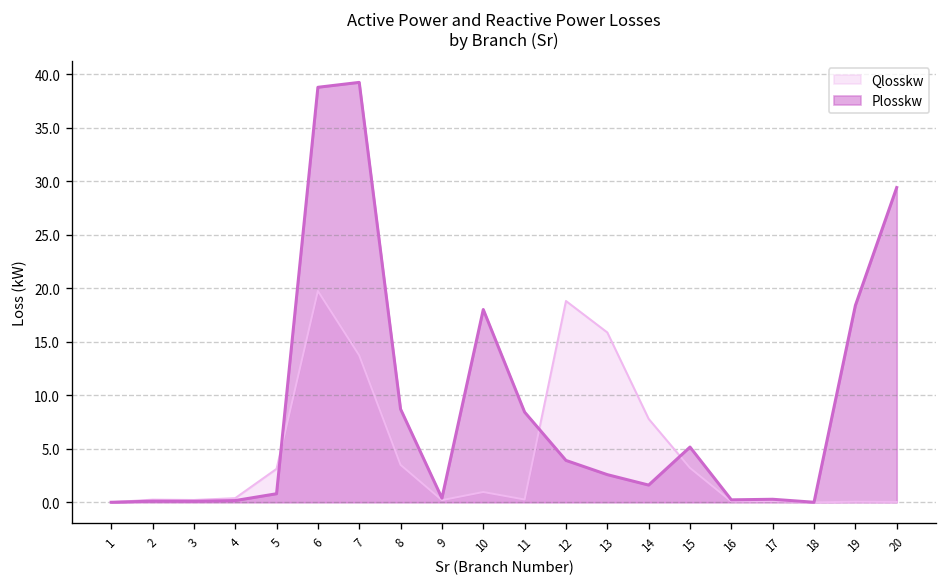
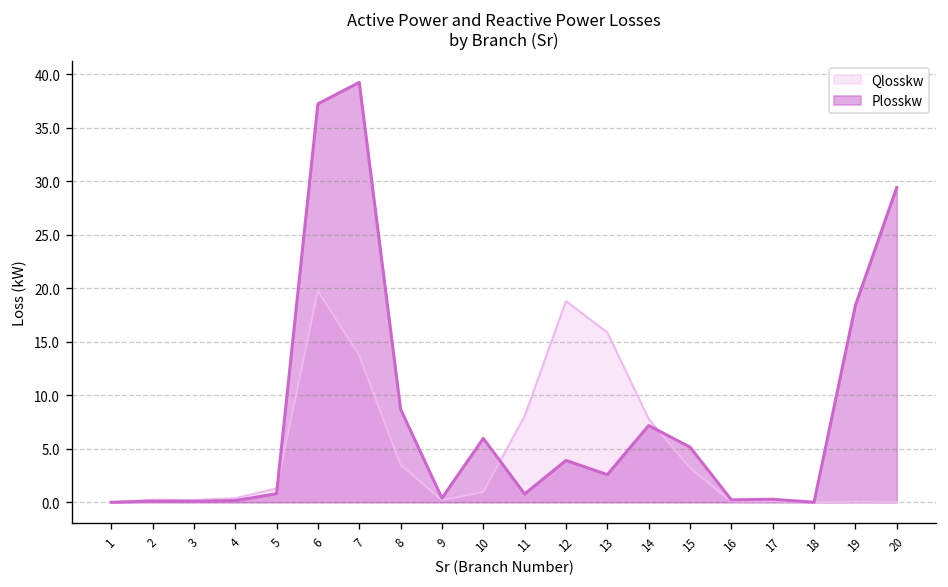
Qlosskw, 5: 3 -> 1
Plosskw, 6: 39 -> 37
Plosskw, 10: 18 -> 6
Qlosskw, 11: 0 -> 8
Plosskw, 11: 8 -> 1
Plosskw, 14: 2 -> 7
